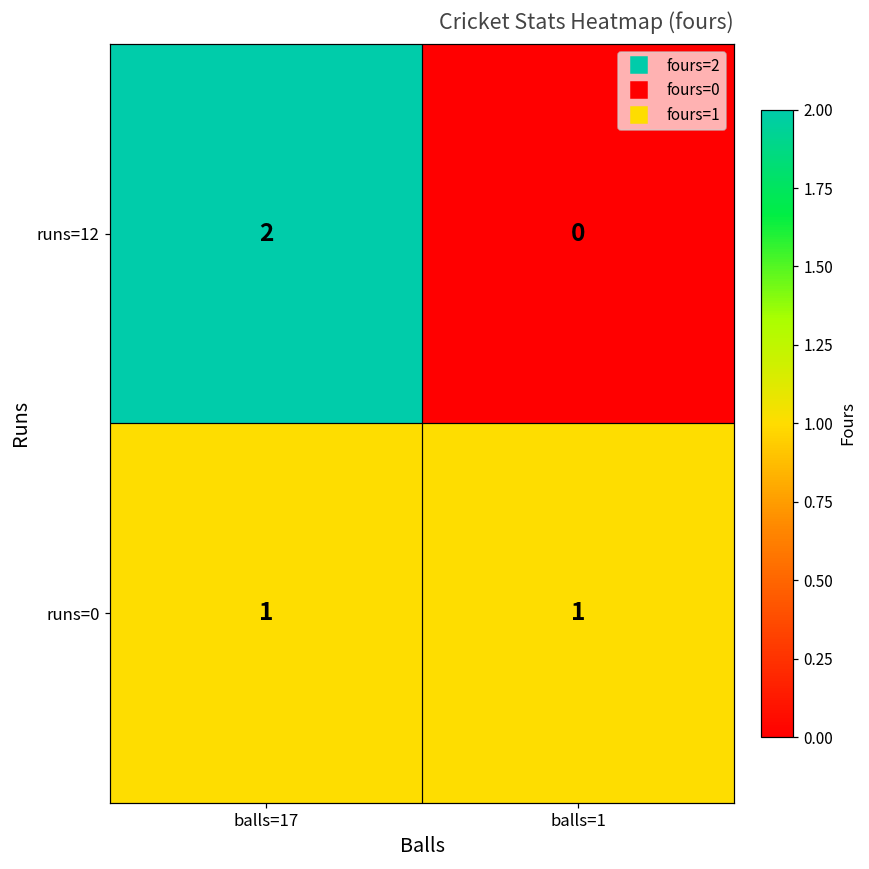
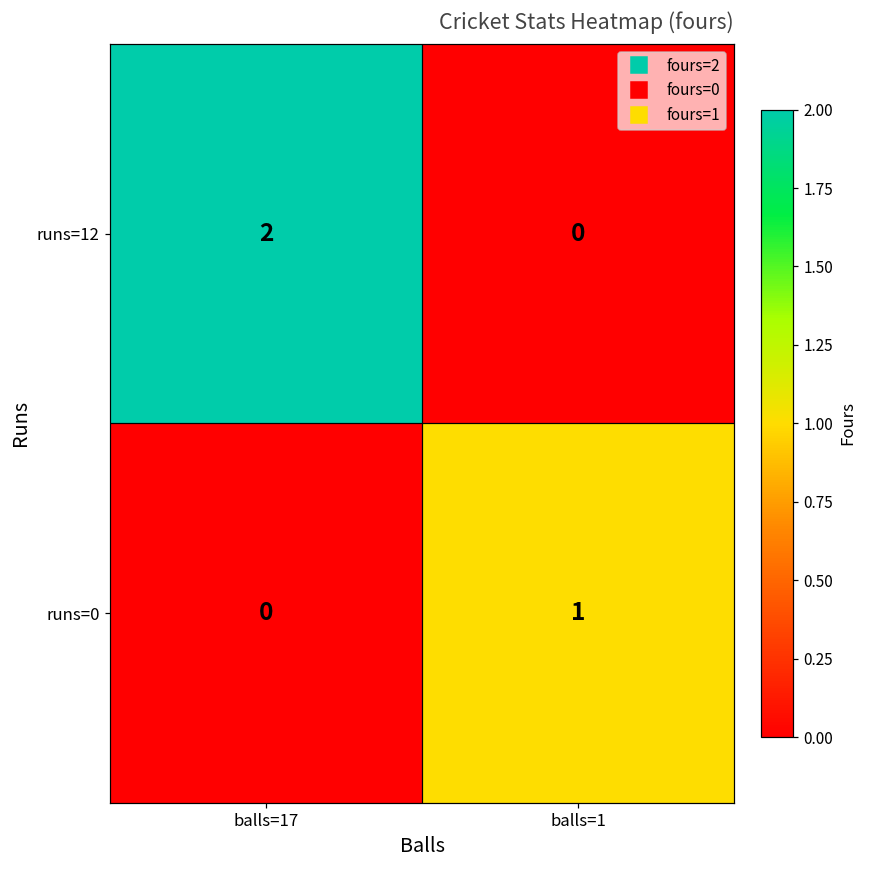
runs=0, balls=17: 1 -> 0
